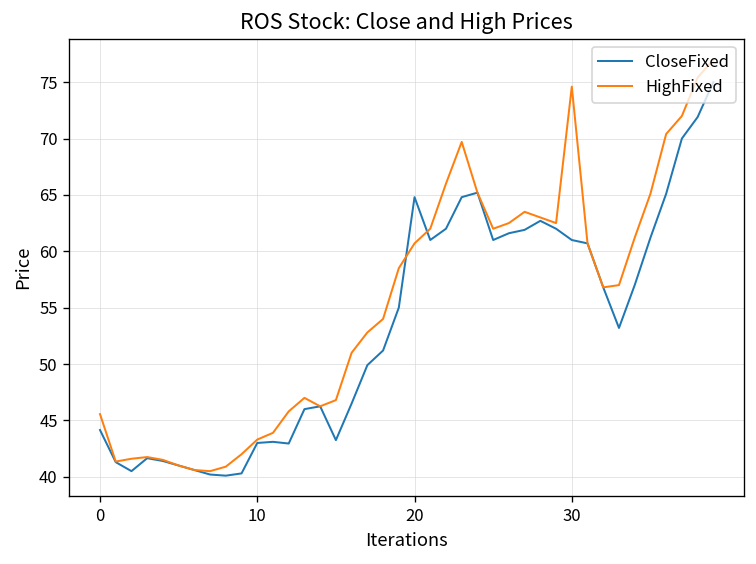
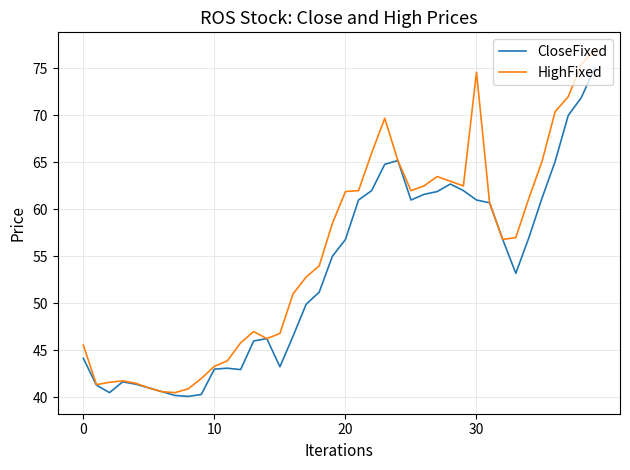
CloseFixed, 20: 65 -> 57
HighFixed, 20: 61 -> 62
